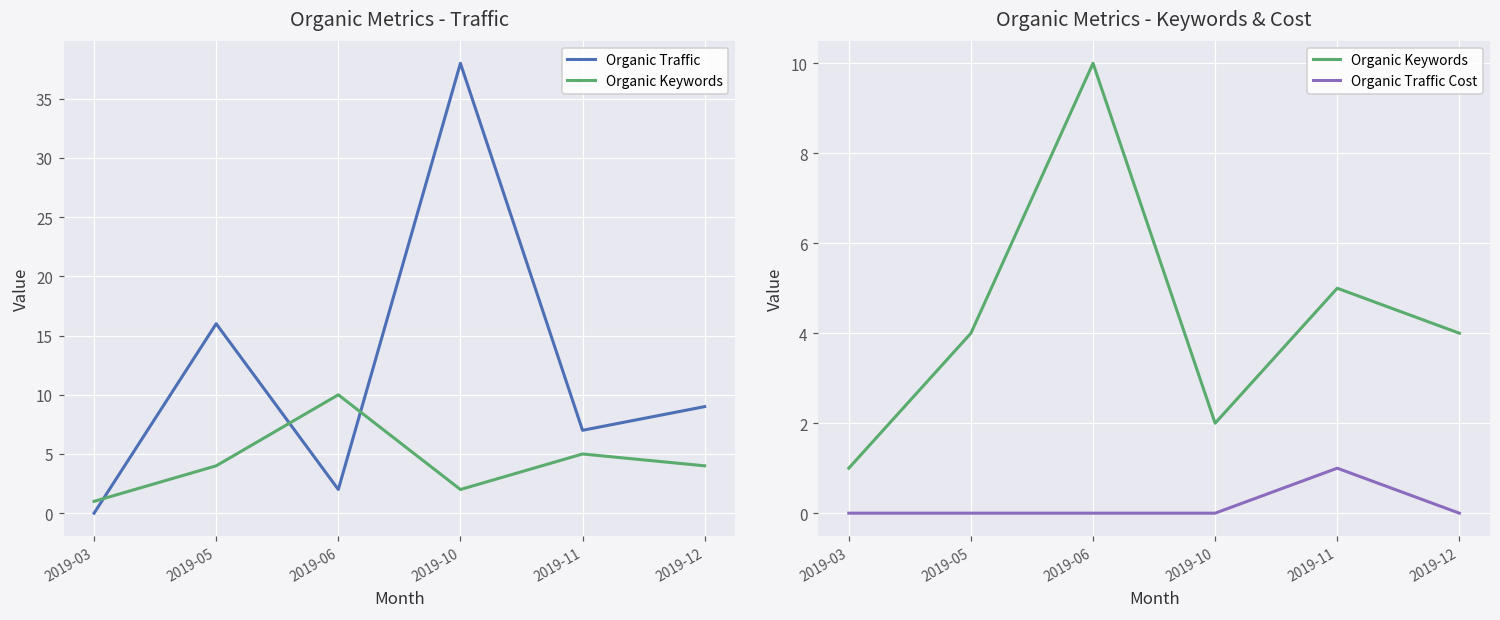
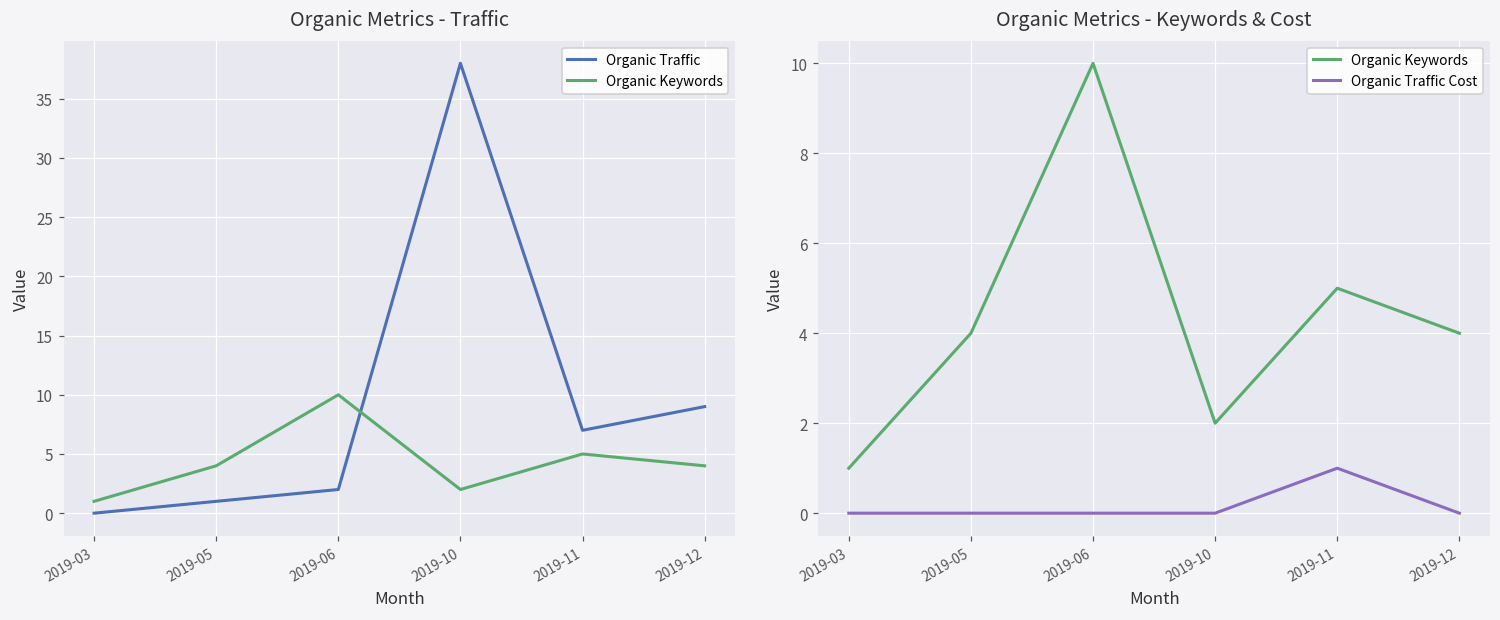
Organic Metrics - Traffic, Organic Traffic, 2019-05: 16 -> 1
